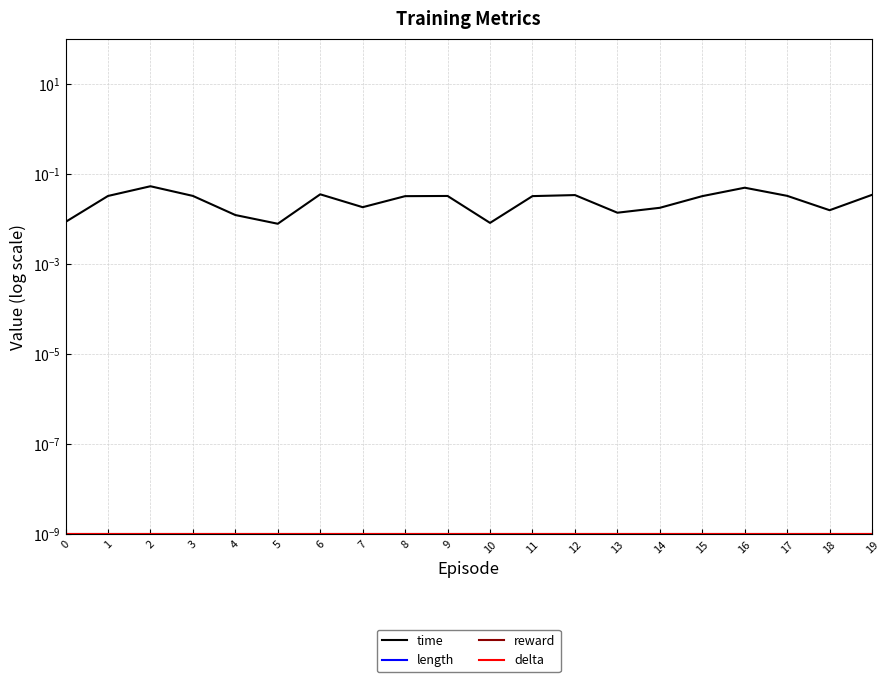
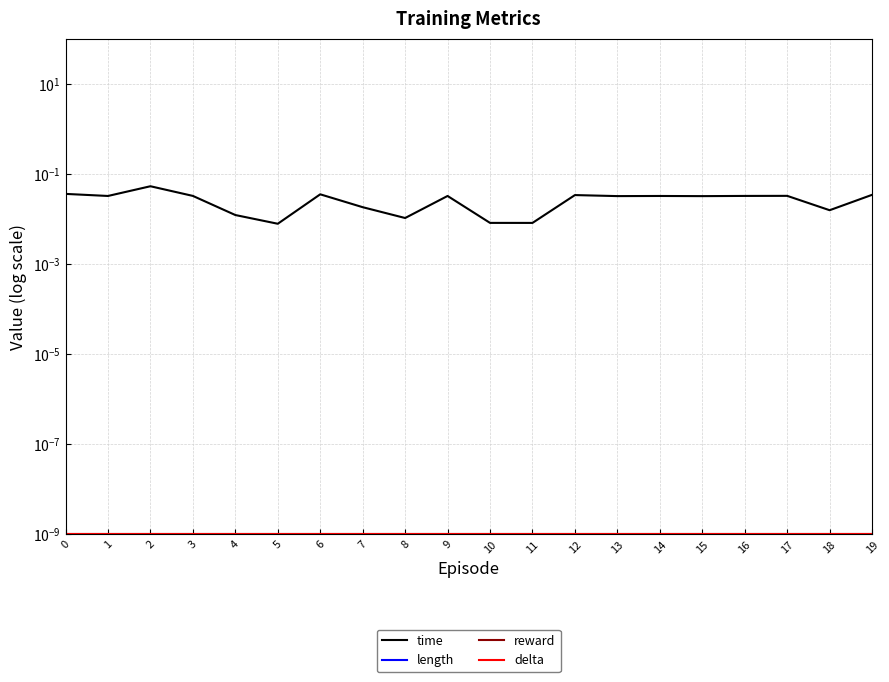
time, 0: 0.009 -> 0.04
time, 8: 0.03 -> 0.010
time, 11: 0.03 -> 0.008
time, 13: 0.014 -> 0.03
time, 14: 0.018 -> 0.03
time, 16: 0.05 -> 0.03
